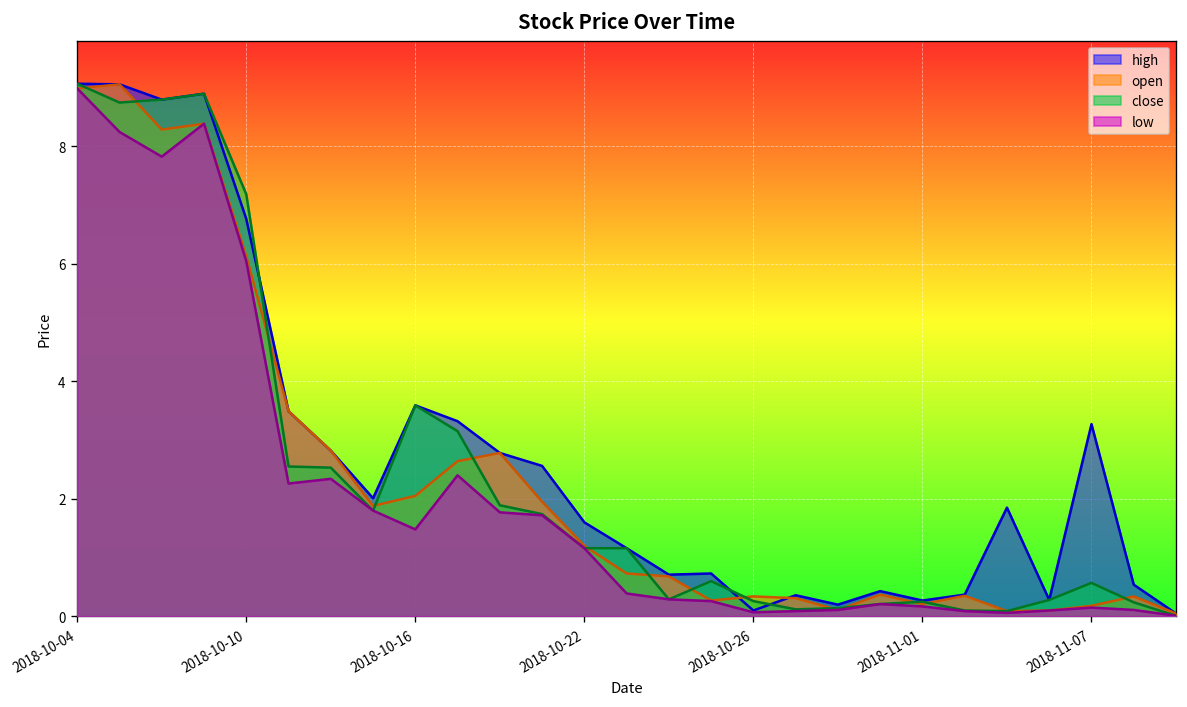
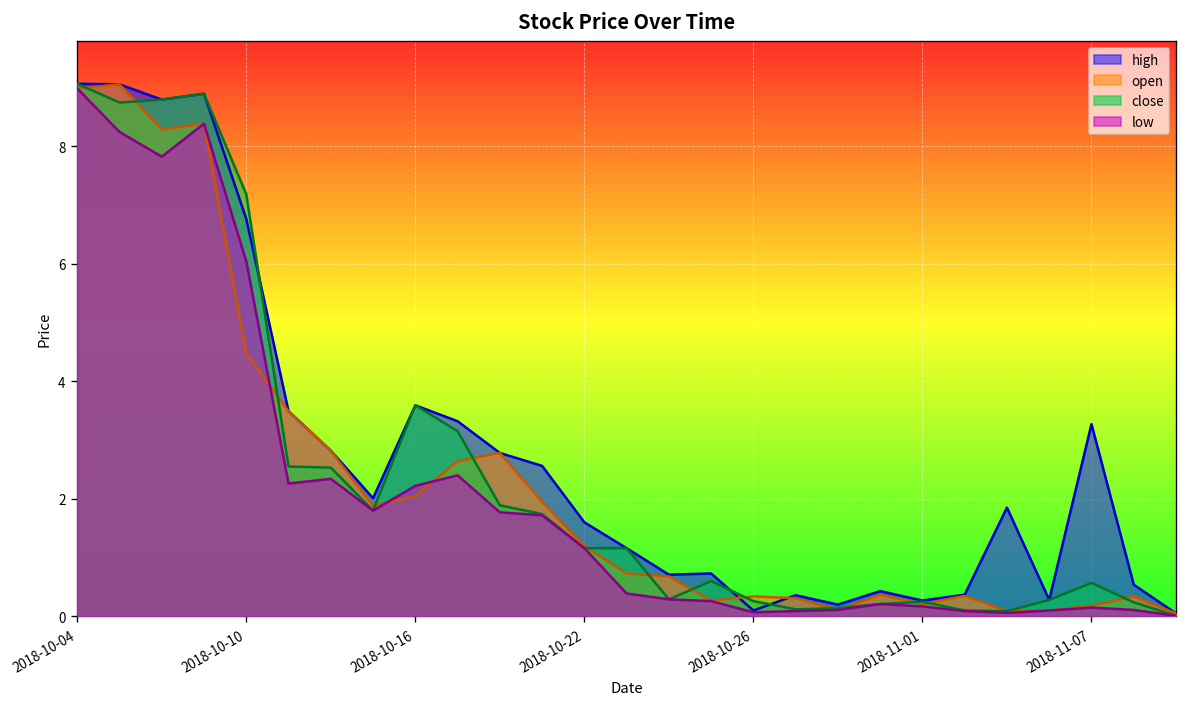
open, 2018-10-10: 6.1 -> 4.5
low, 2018-10-16: 1.5 -> 2.2
